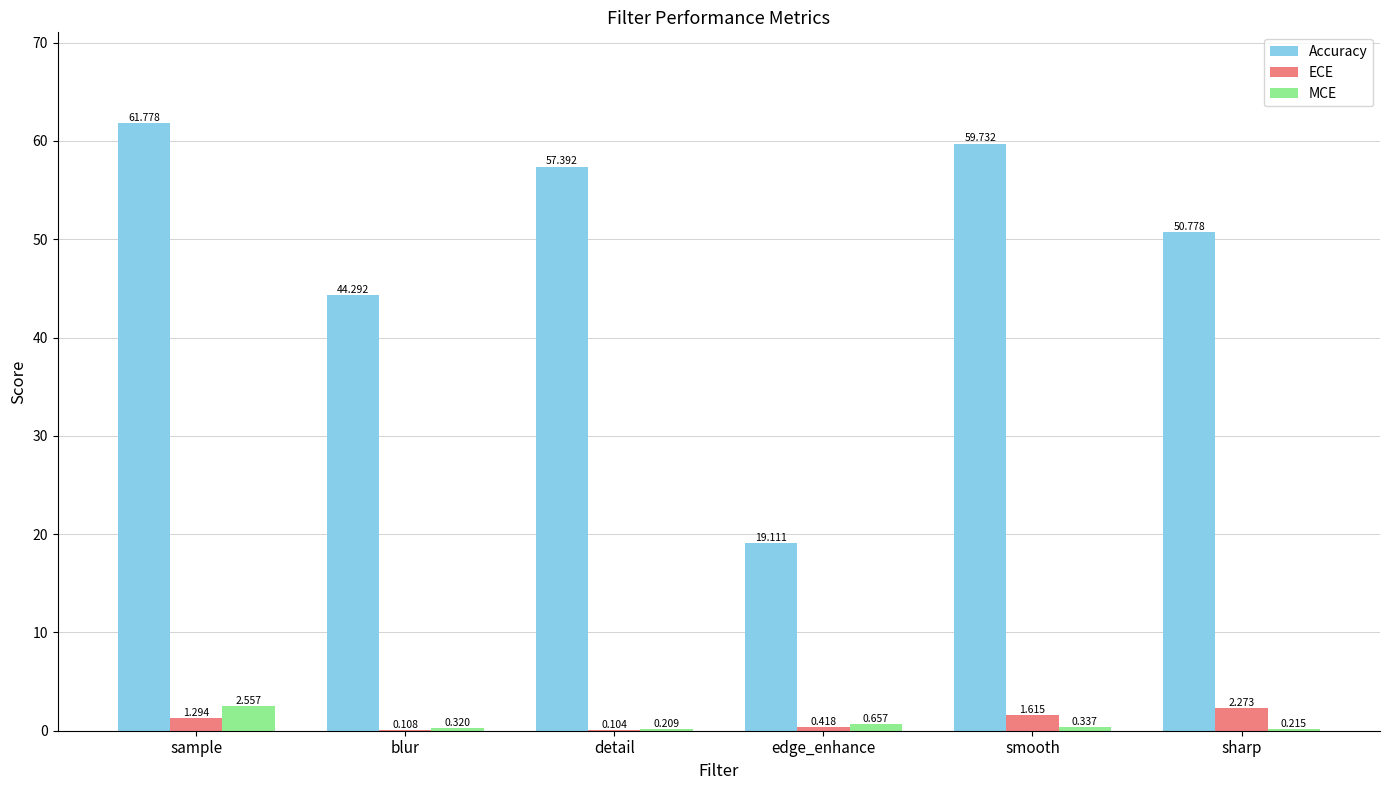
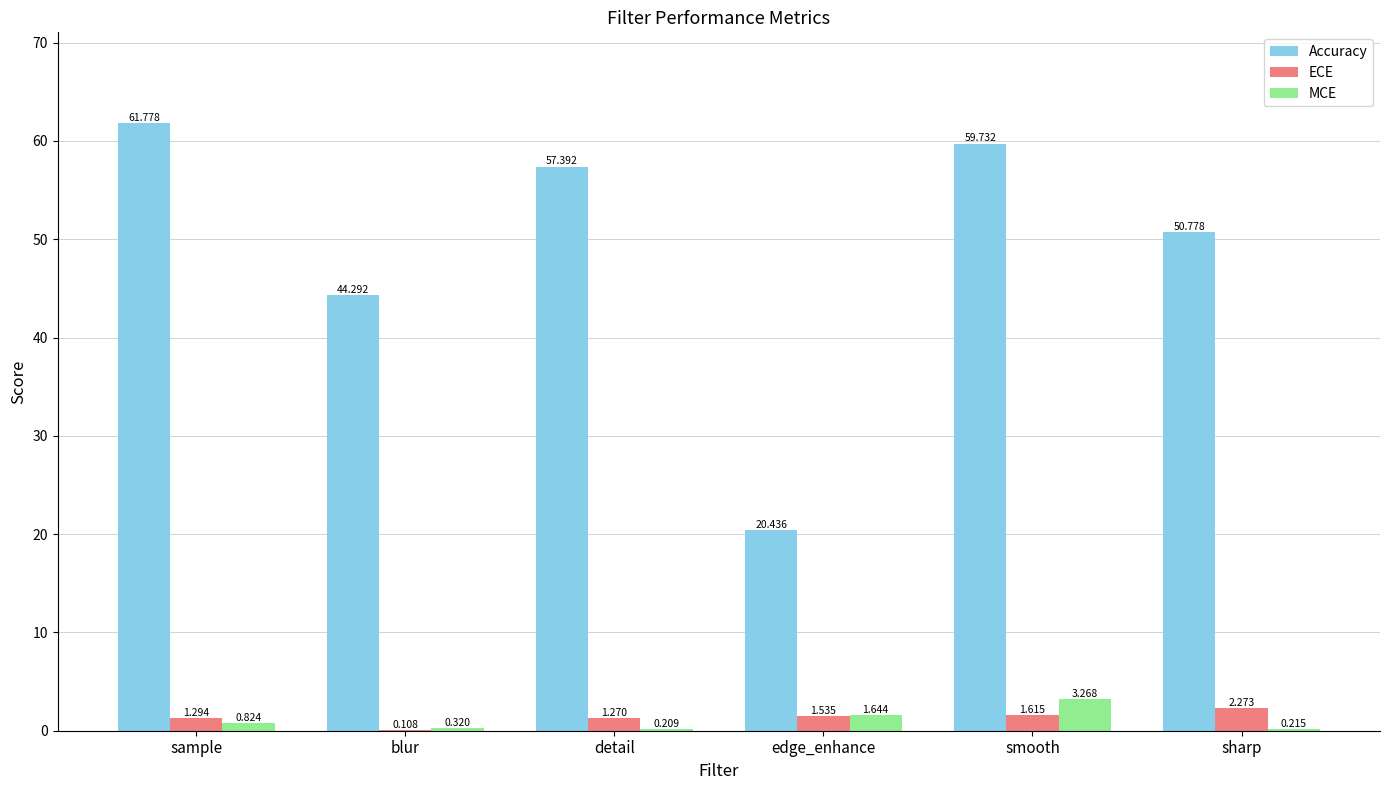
MCE, sample: 2.557 -> 0.824
ECE, detail: 0.104 -> 1.270
Accuracy, edge_enhance: 19.111 -> 20.436
ECE, edge_enhance: 0.418 -> 1.535
MCE, edge_enhance: 0.657 -> 1.644
MCE, smooth: 0.337 -> 3.268
